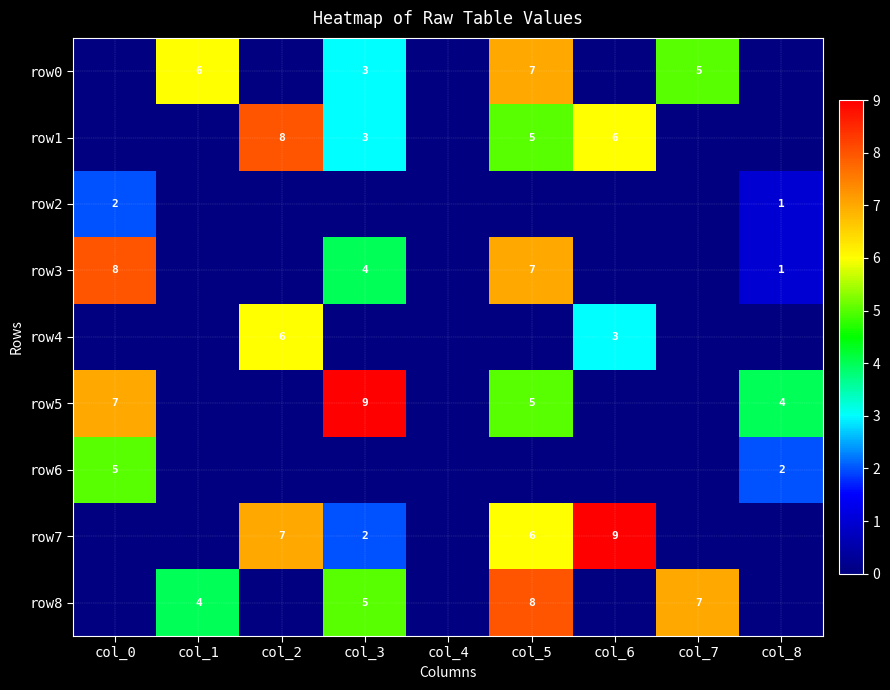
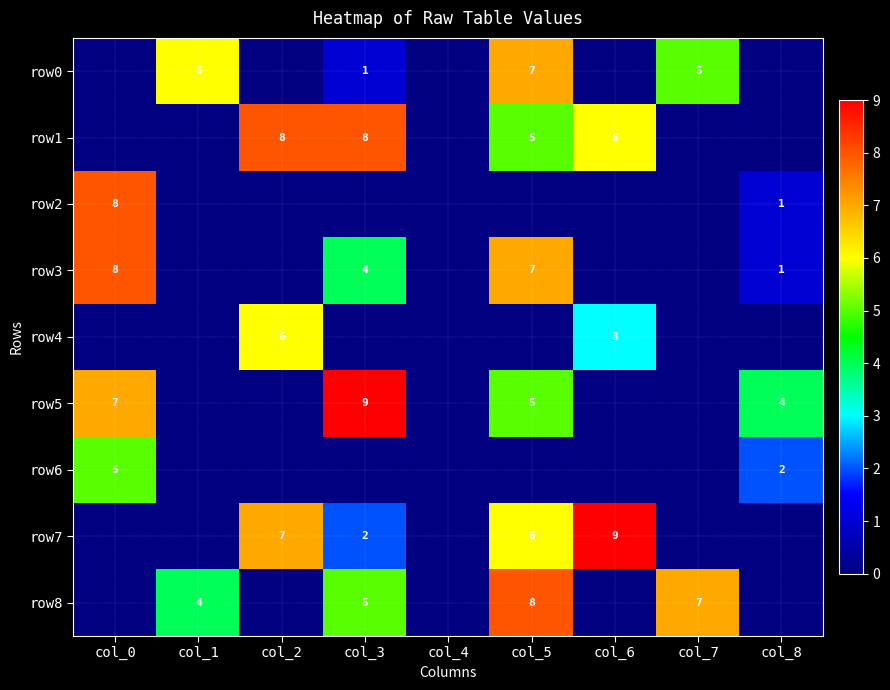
row0, col_3: 3 -> 1
row1, col_3: 3 -> 8
row2, col_0: 2 -> 8
